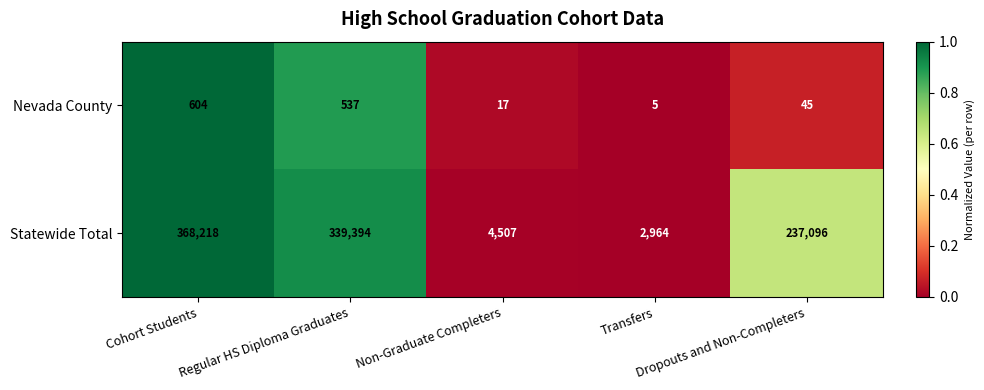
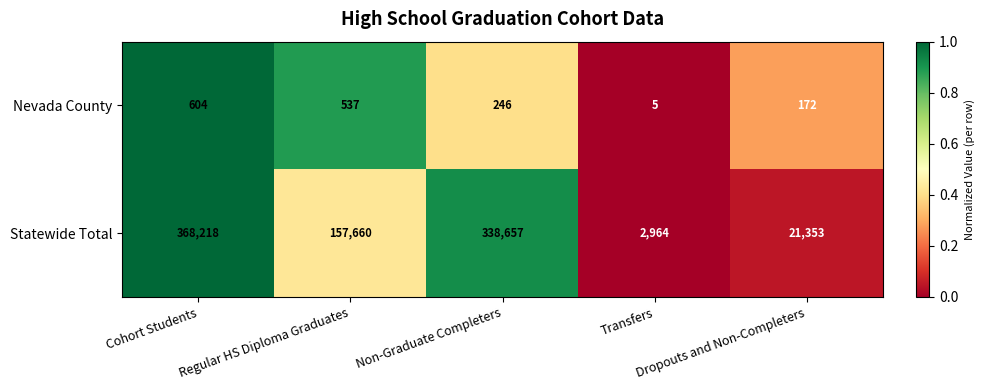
Nevada County, Non-Graduate Completers: 17 -> 246
Nevada County, Dropouts and Non-Completers: 45 -> 172
Statewide Total, Regular HS Diploma Graduates: 339,394 -> 157,660
Statewide Total, Non-Graduate Completers: 4,507 -> 338,657
Statewide Total, Dropouts and Non-Completers: 237,096 -> 21,353
